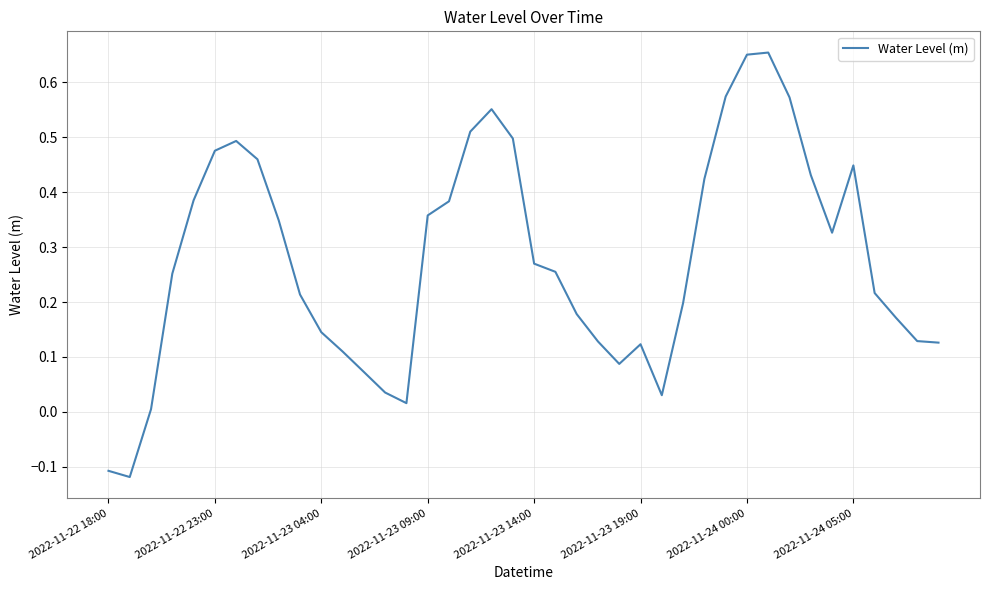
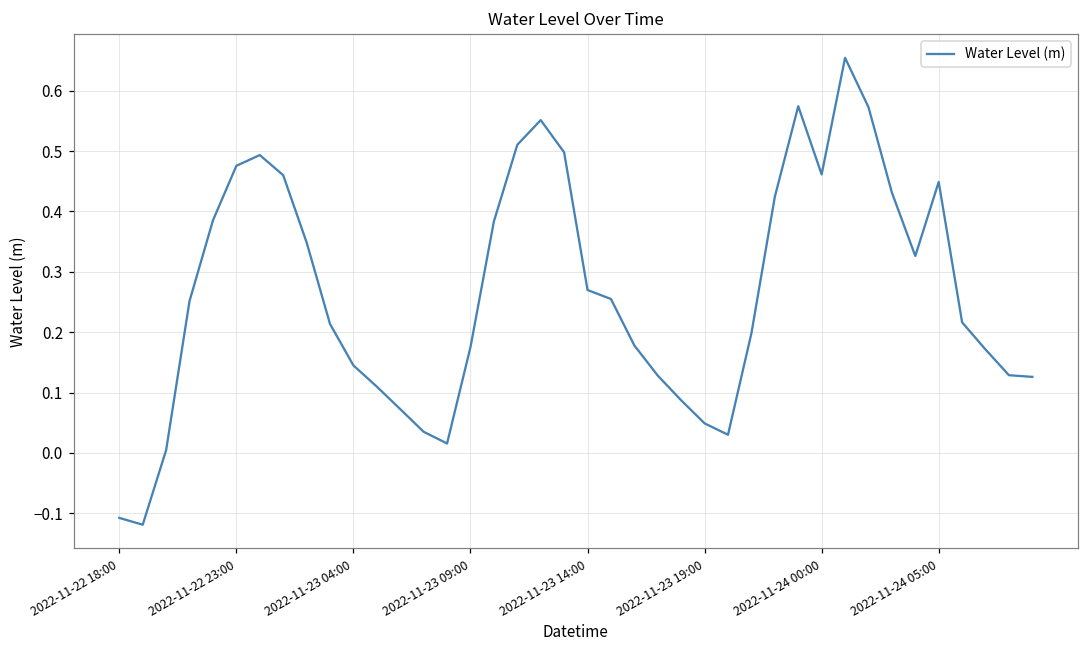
2022-11-23 09:00: 0.36 -> 0.18
2022-11-23 19:00: 0.12 -> 0.05
2022-11-24 00:00: 0.65 -> 0.46
